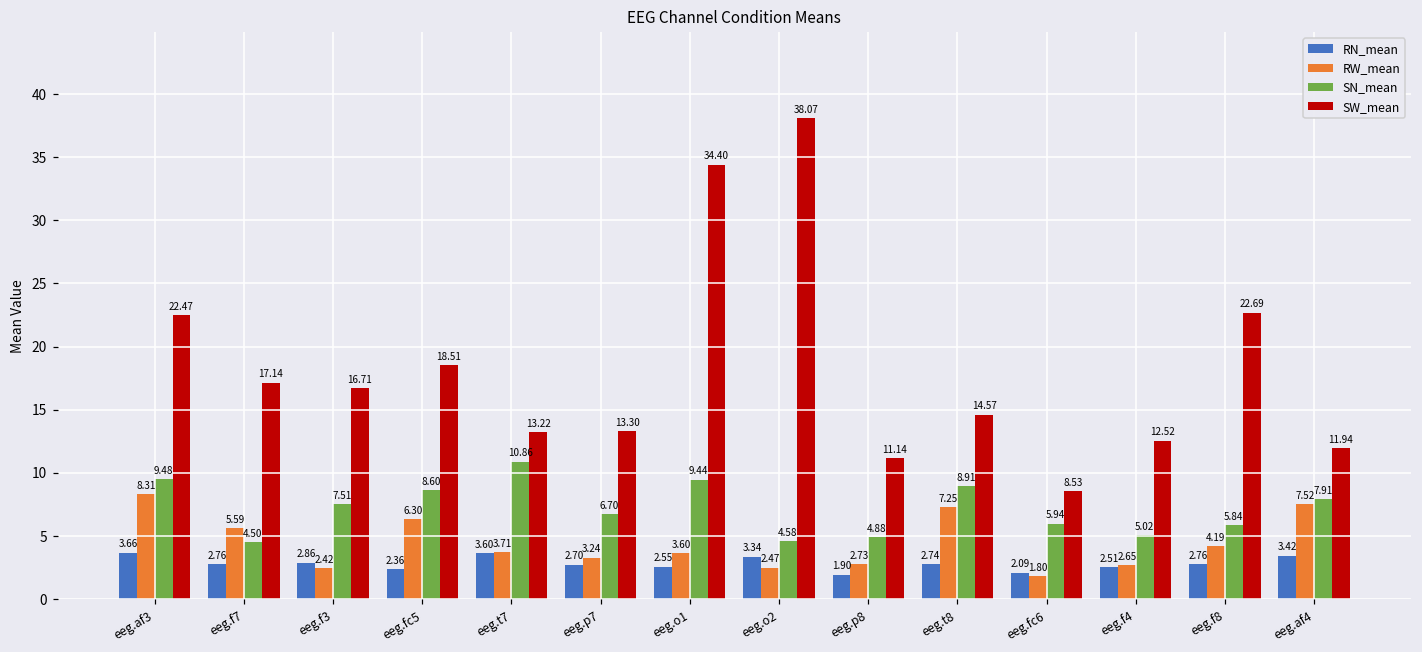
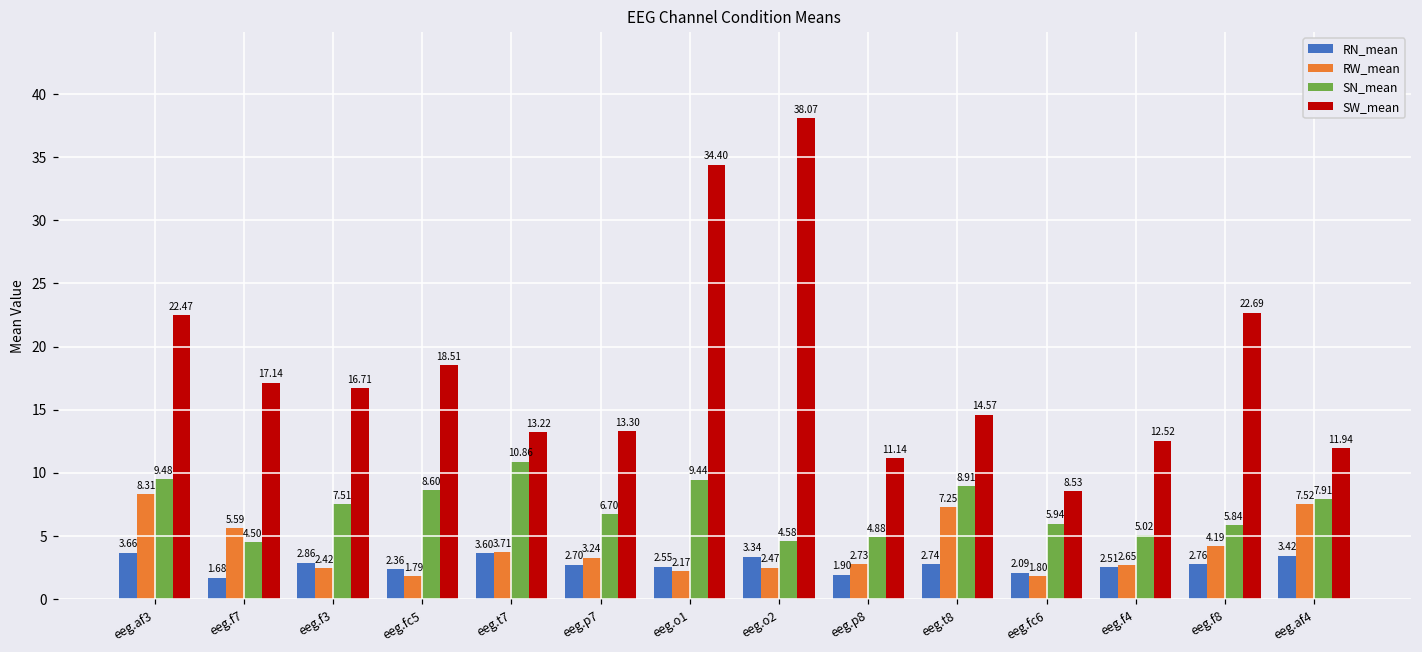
RN_mean, eeg.f7: 2.76 -> 1.68
RW_mean, eeg.fc5: 6.30 -> 1.79
RW_mean, eeg.o1: 3.60 -> 2.17
